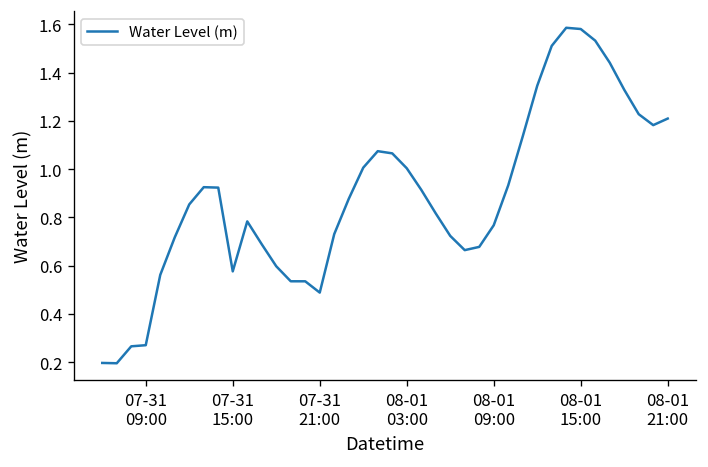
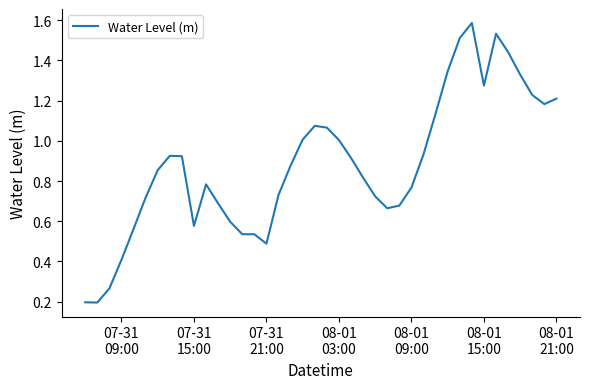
07-31 09:00: 0.27 -> 0.41
08-01 15:00: 1.58 -> 1.27
